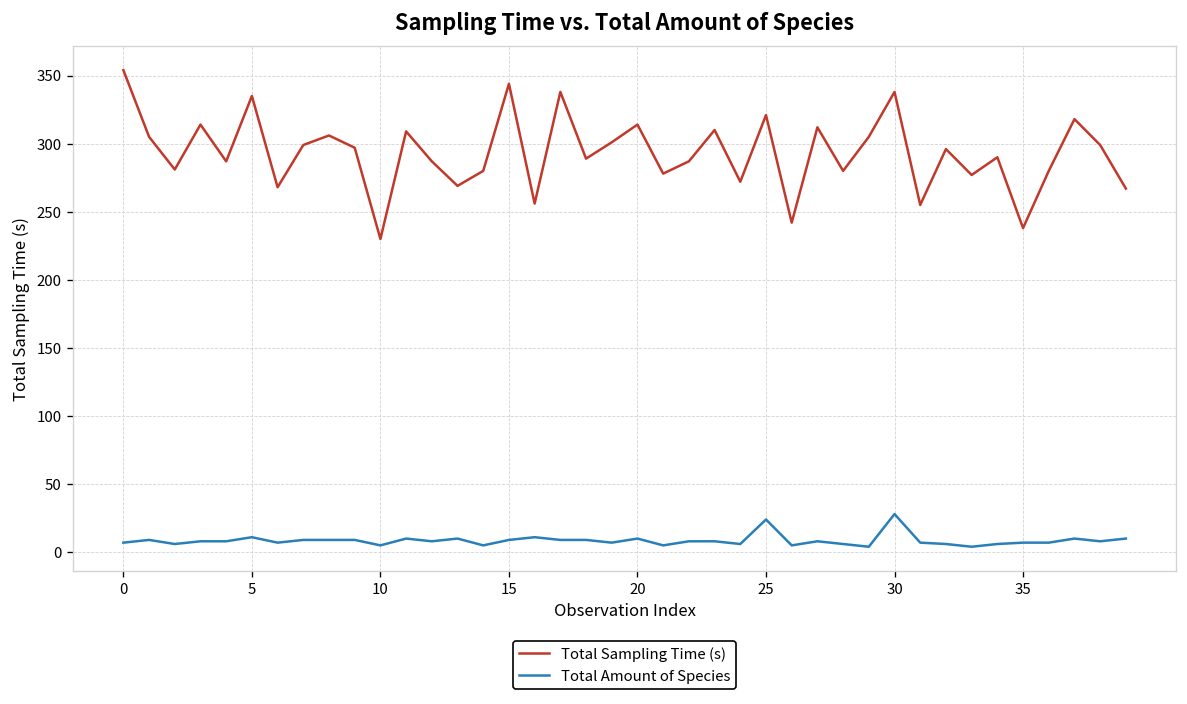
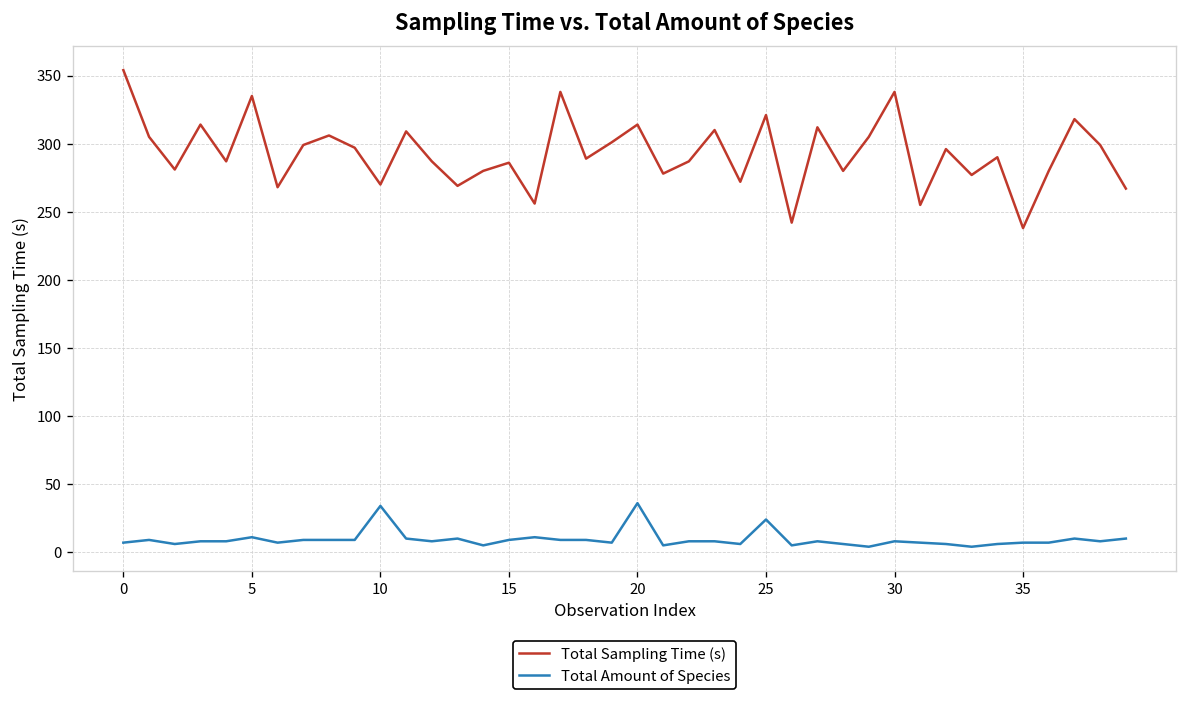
Total Sampling Time (s), 10: 230 -> 270
Total Amount of Species, 10: 5 -> 34
Total Sampling Time (s), 15: 344 -> 286
Total Amount of Species, 20: 10 -> 36
Total Amount of Species, 30: 28 -> 8
